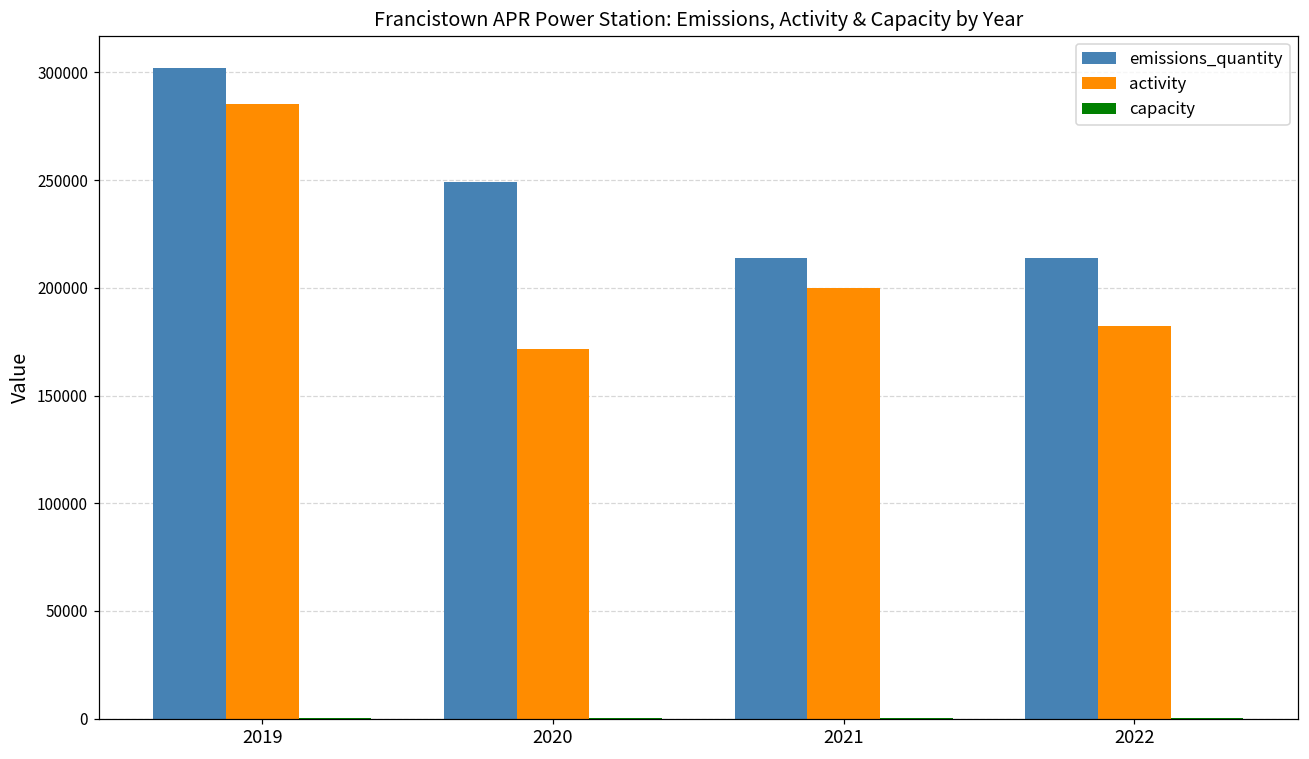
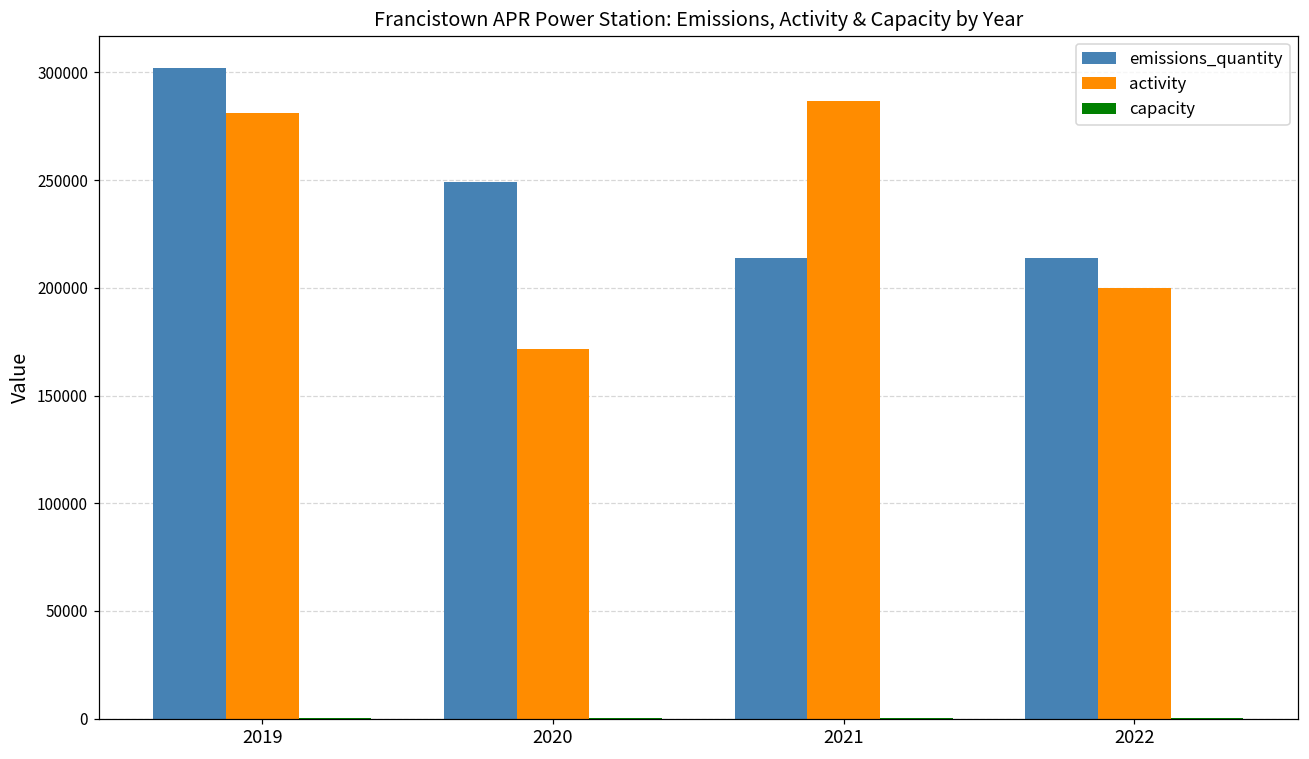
activity, 2019: 285000 -> 281000
activity, 2021: 200000 -> 287000
activity, 2022: 182000 -> 200000
